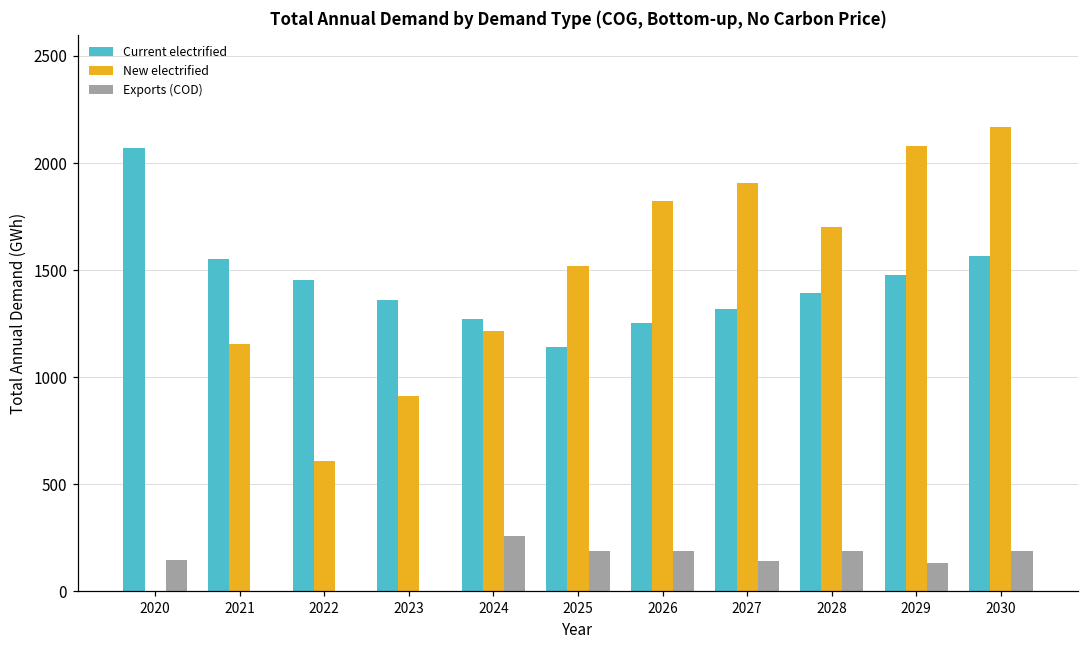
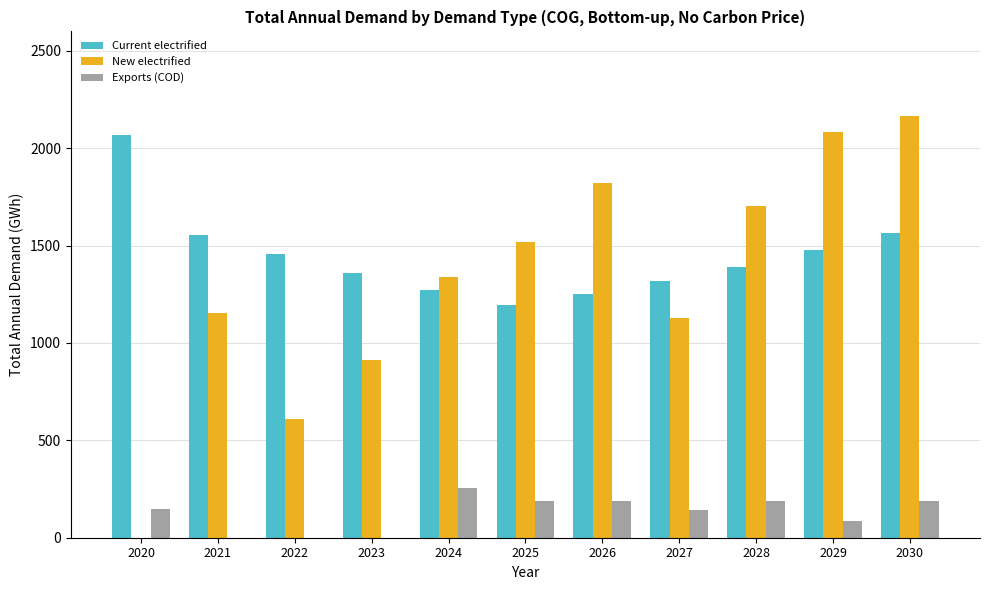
New electrified, 2024: 1220 -> 1340
Current electrified, 2025: 1140 -> 1190
New electrified, 2027: 1910 -> 1130
Exports (COD), 2029: 130 -> 90
